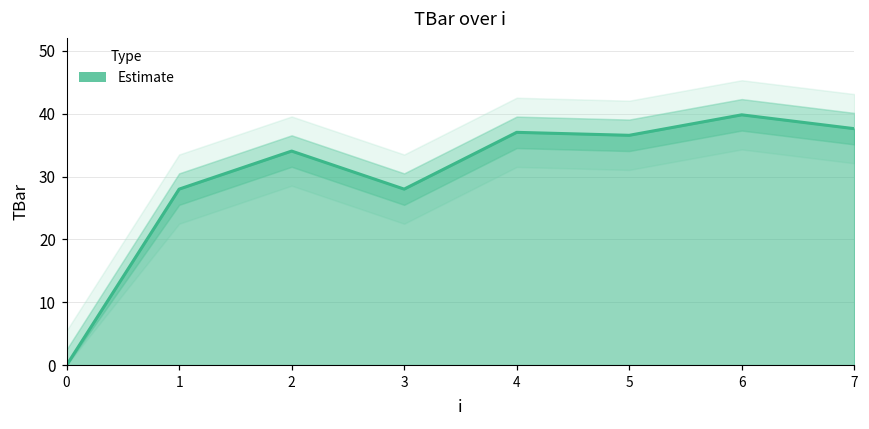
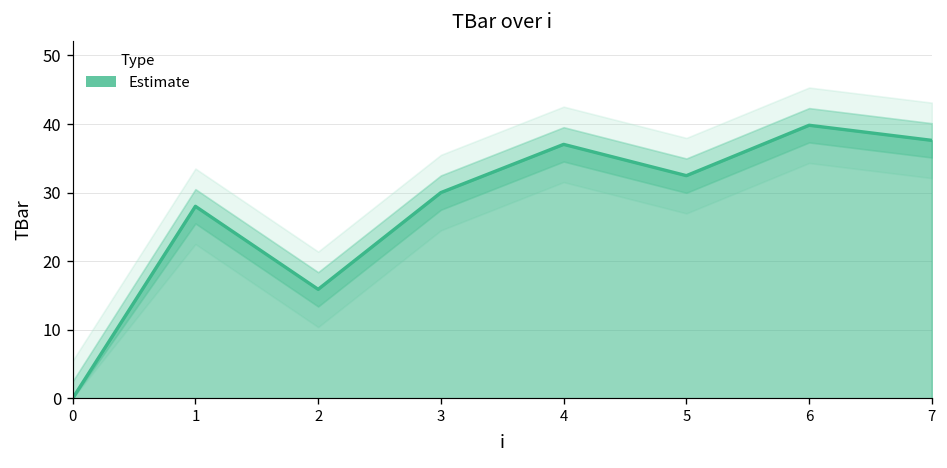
Estimate, 2: 34 -> 16
Estimate, 3: 28 -> 30
Estimate, 5: 37 -> 32
